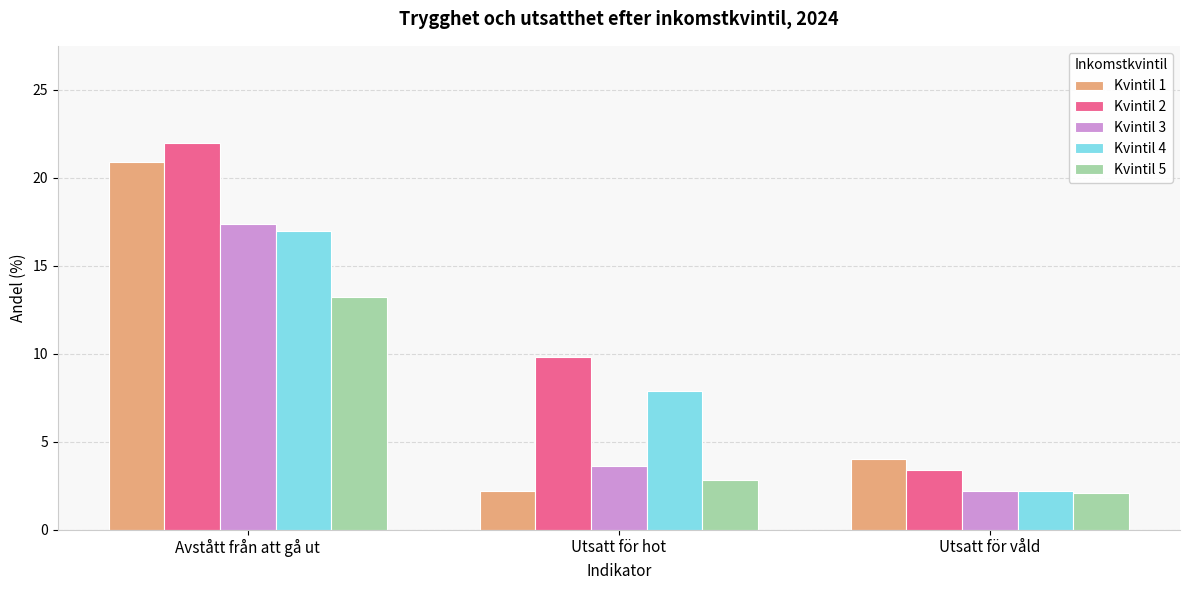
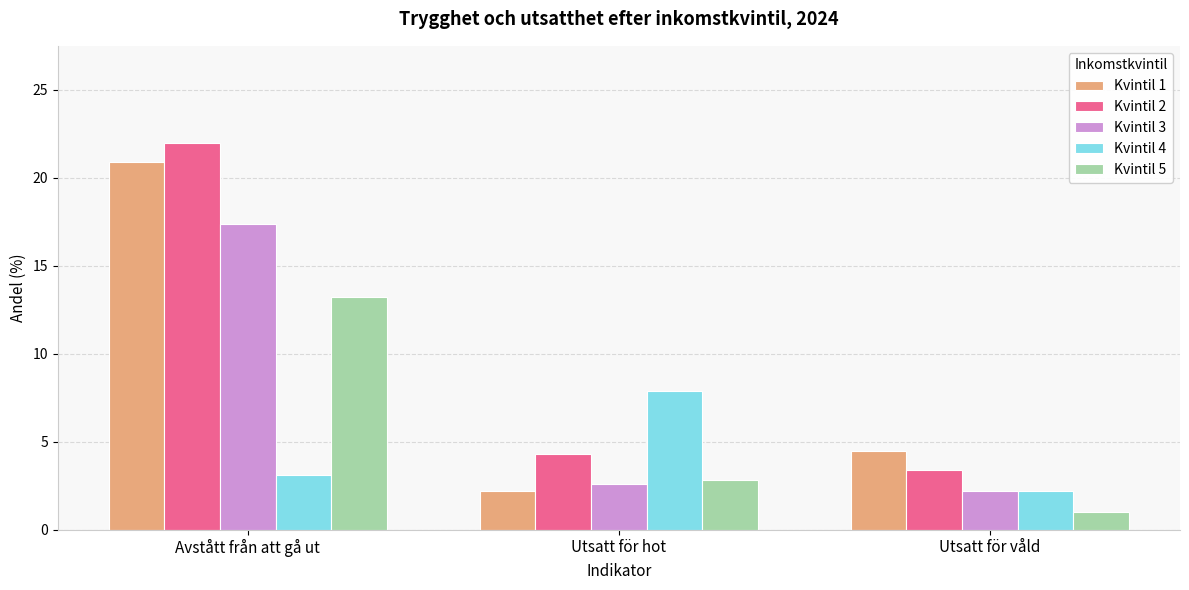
Kvintil 4, Avstått från att gå ut: 17.0 -> 3.1
Kvintil 2, Utsatt för hot: 9.8 -> 4.3
Kvintil 3, Utsatt för hot: 3.6 -> 2.6
Kvintil 1, Utsatt för våld: 4.0 -> 4.5
Kvintil 5, Utsatt för våld: 2.1 -> 1.0
